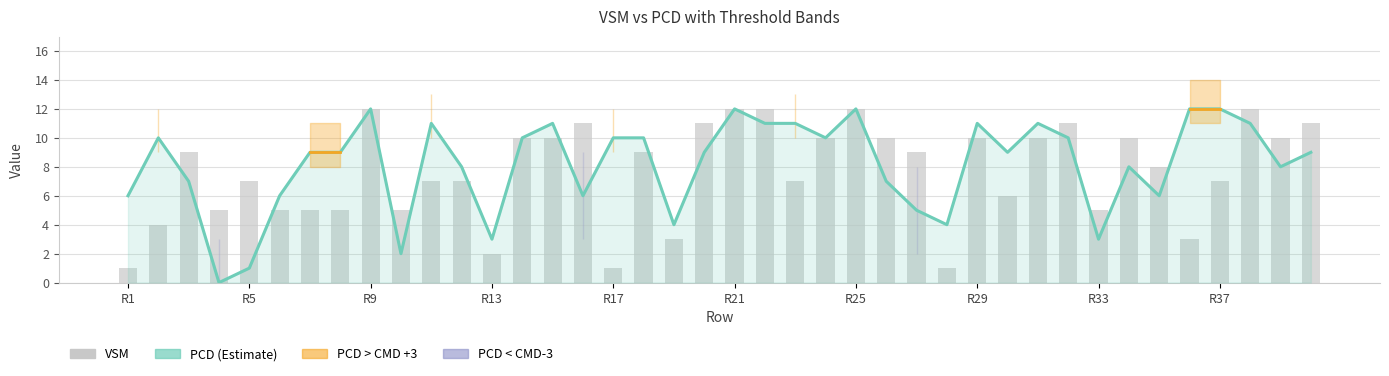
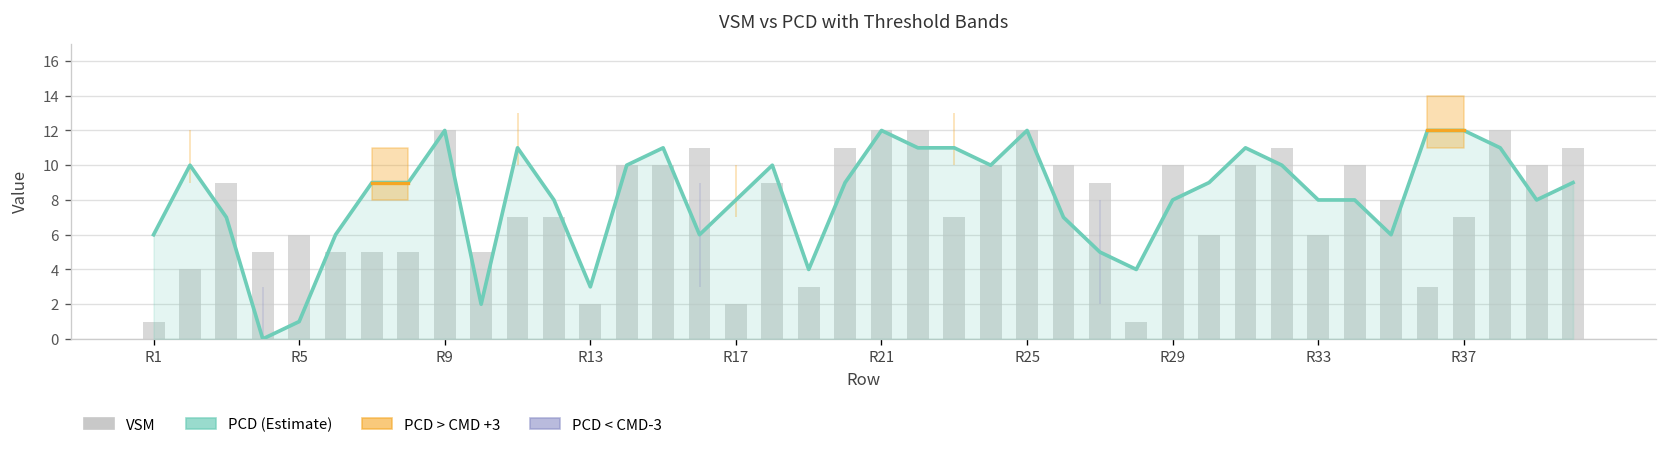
VSM, R5: 7 -> 6
PCD (Estimate), R17: 10 -> 8
VSM, R17: 1 -> 2
PCD (Estimate), R29: 11 -> 8
PCD (Estimate), R33: 3 -> 8
VSM, R33: 5 -> 6
